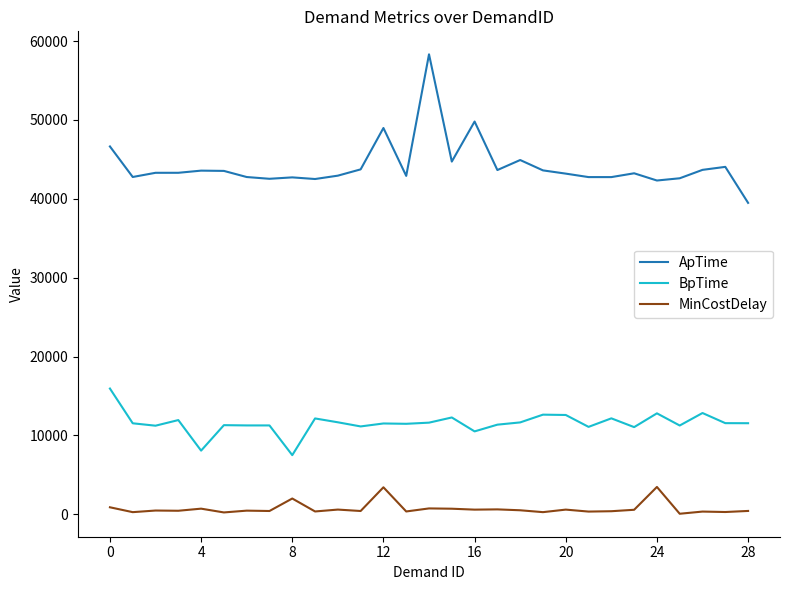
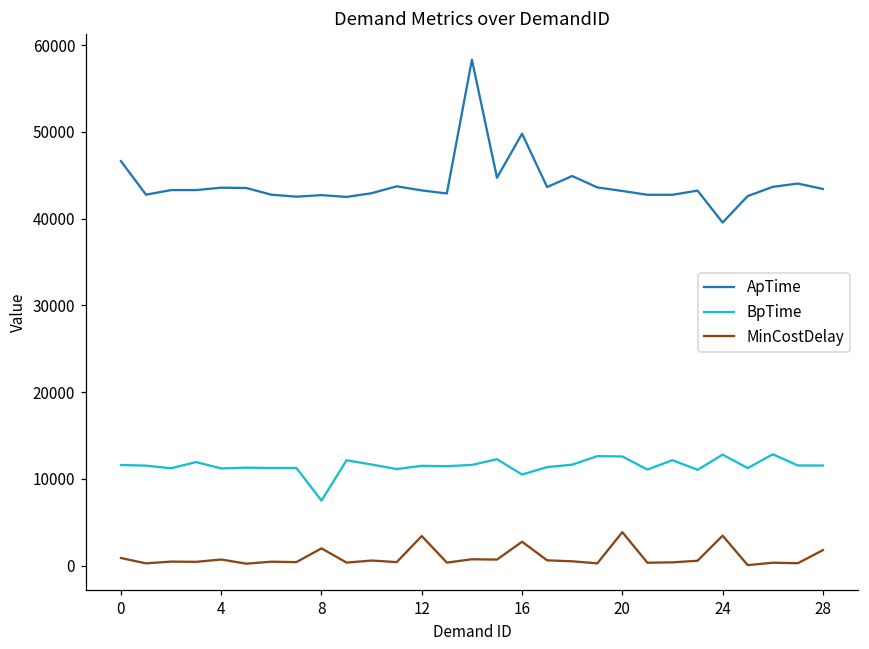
BpTime, 0: 16000 -> 12000
BpTime, 4: 8000 -> 11000
ApTime, 12: 49000 -> 43000
MinCostDelay, 16: 1000 -> 3000
MinCostDelay, 20: 1000 -> 4000
ApTime, 24: 42000 -> 40000
ApTime, 28: 39000 -> 43000
MinCostDelay, 28: 0 -> 2000
